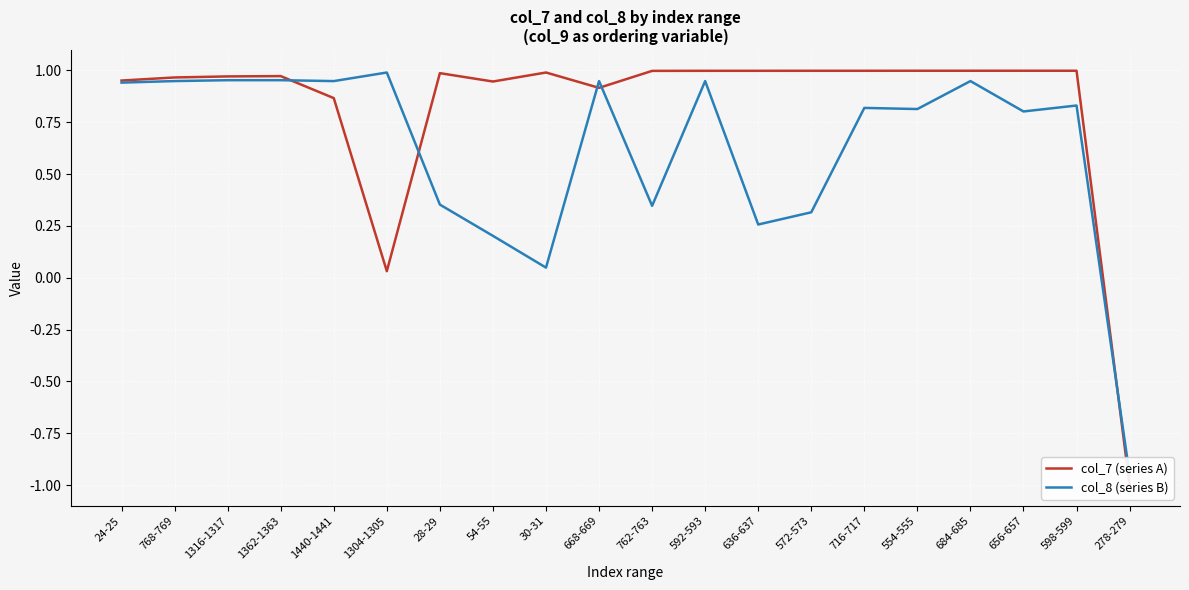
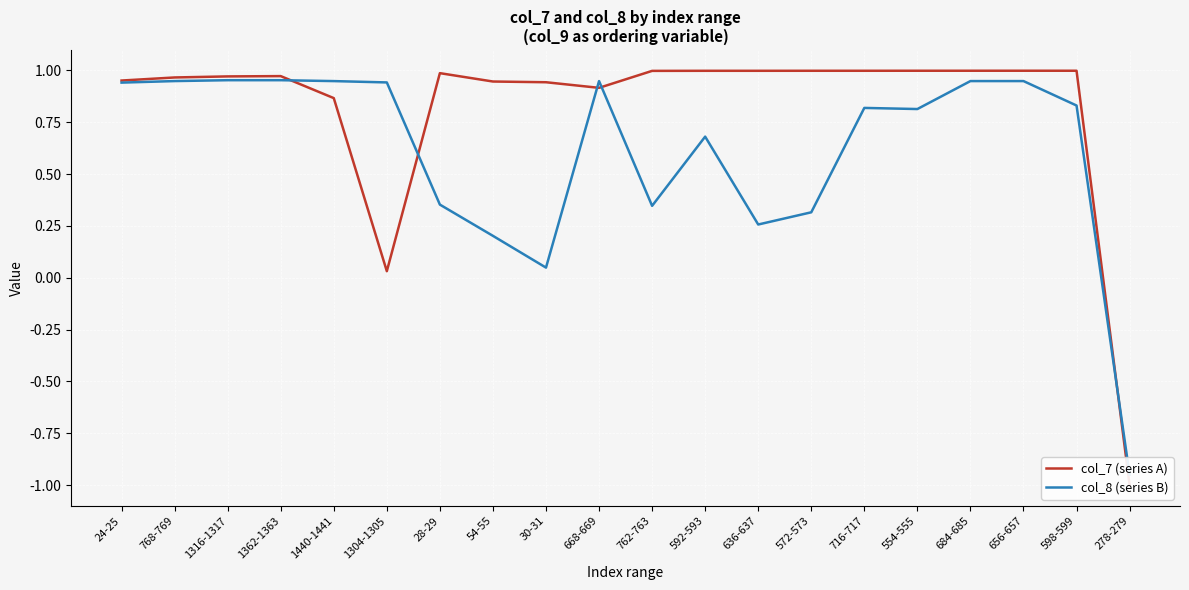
col_8 (series B), 1304-1305: 0.99 -> 0.94
col_7 (series A), 30-31: 0.99 -> 0.94
col_8 (series B), 592-593: 0.95 -> 0.68
col_8 (series B), 656-657: 0.80 -> 0.95
